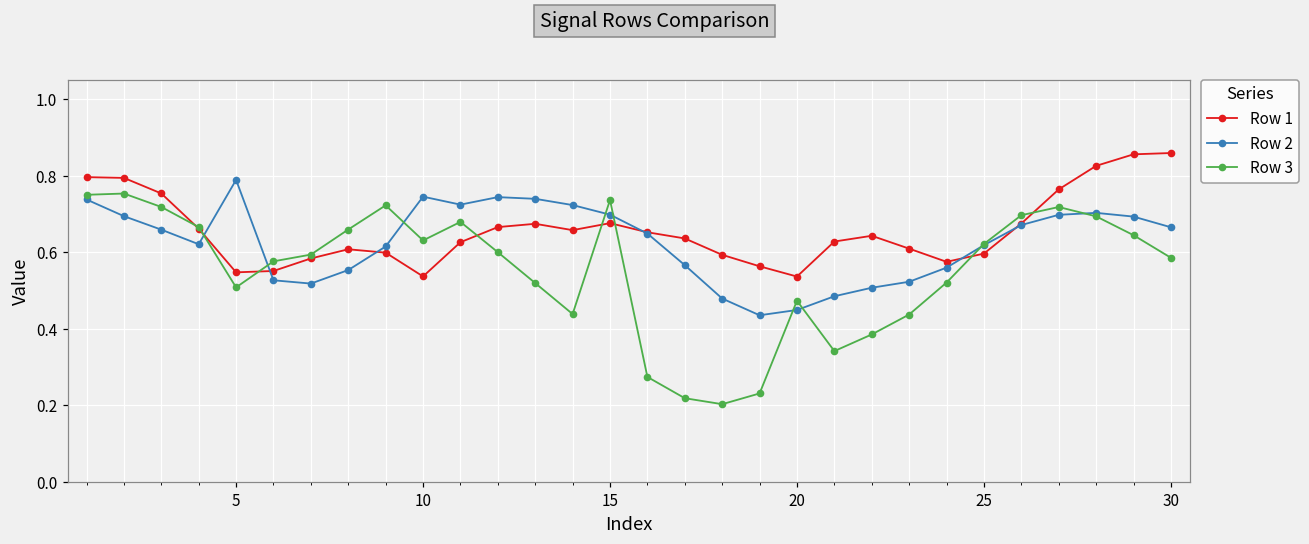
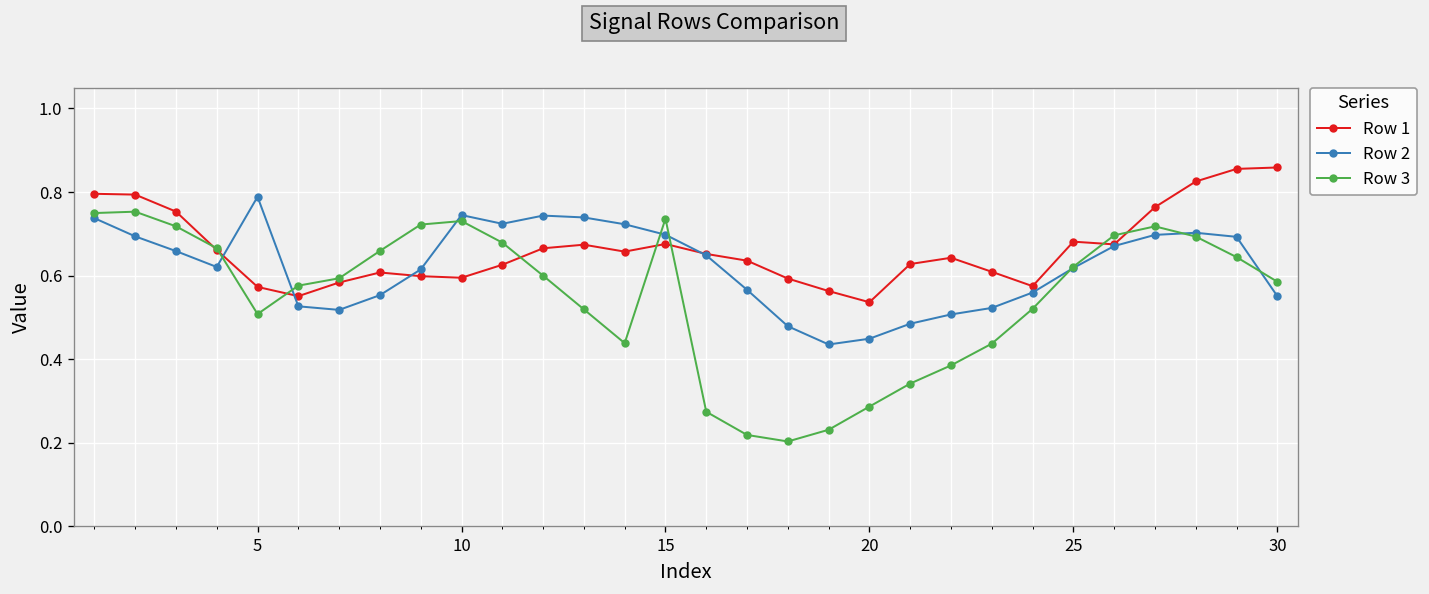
Row 1, 5: 0.55 -> 0.57
Row 1, 10: 0.54 -> 0.60
Row 3, 10: 0.63 -> 0.73
Row 3, 20: 0.47 -> 0.29
Row 1, 25: 0.60 -> 0.68
Row 2, 30: 0.67 -> 0.55
